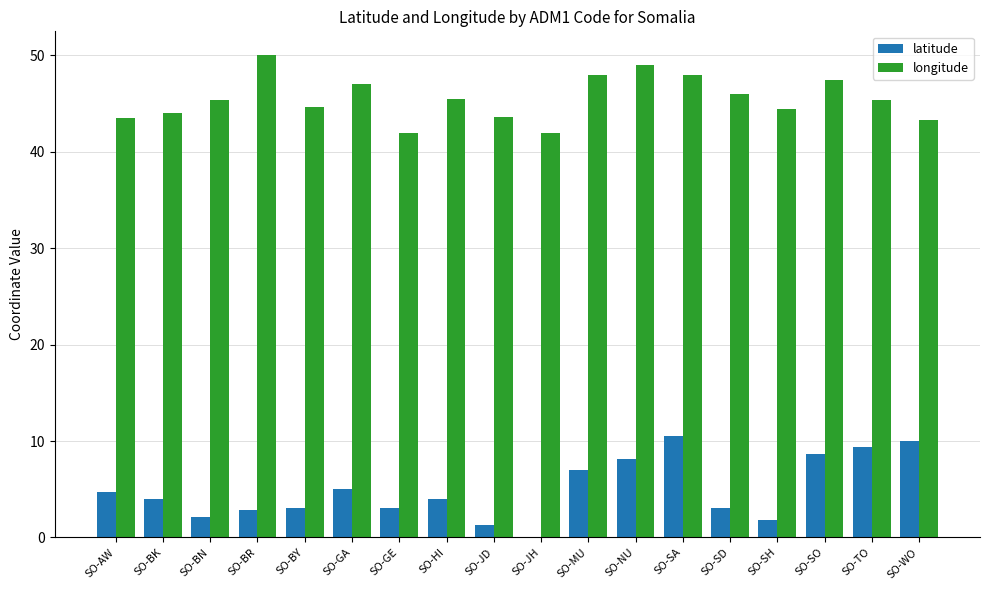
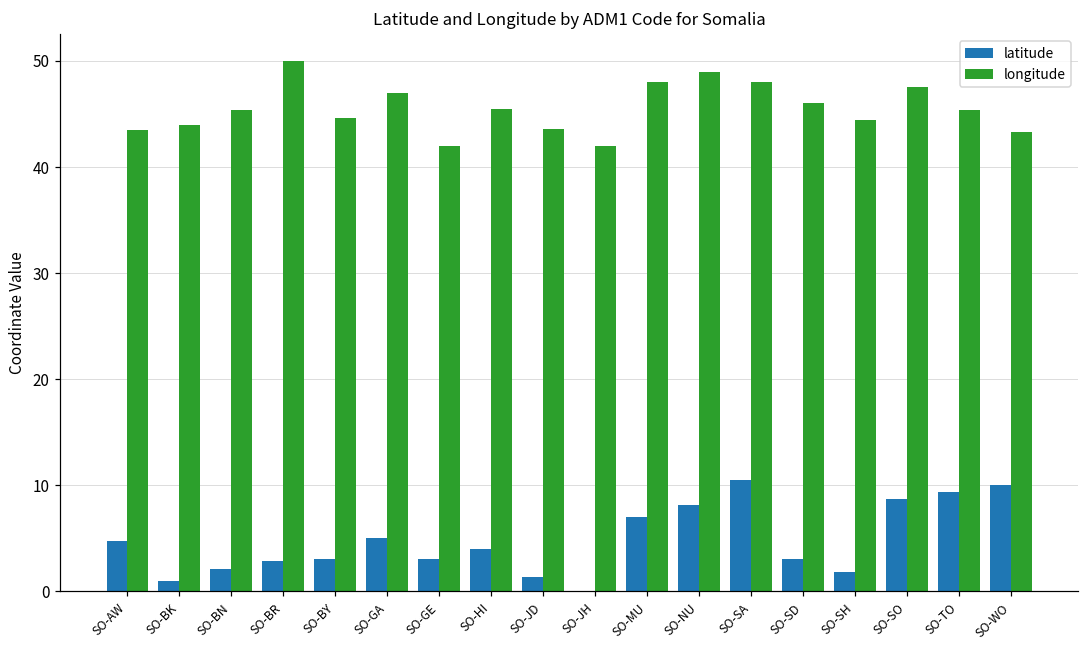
latitude, SO-BK: 4 -> 1
